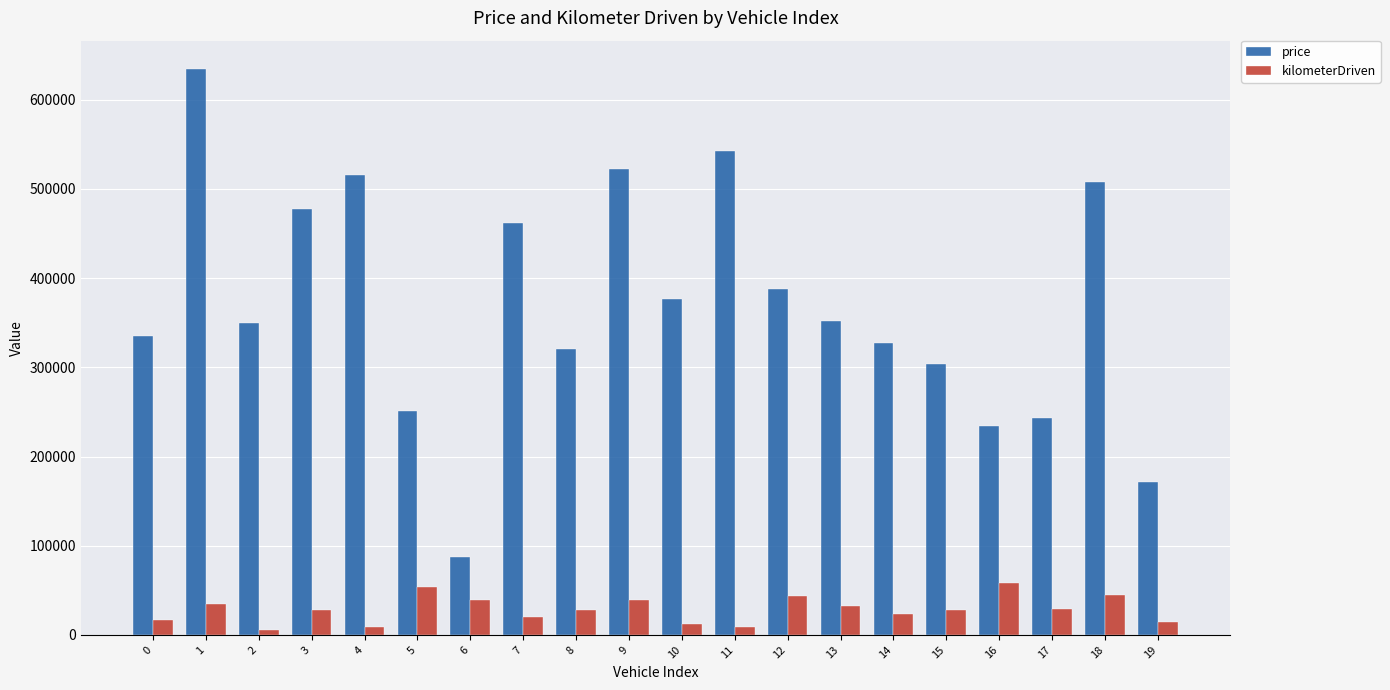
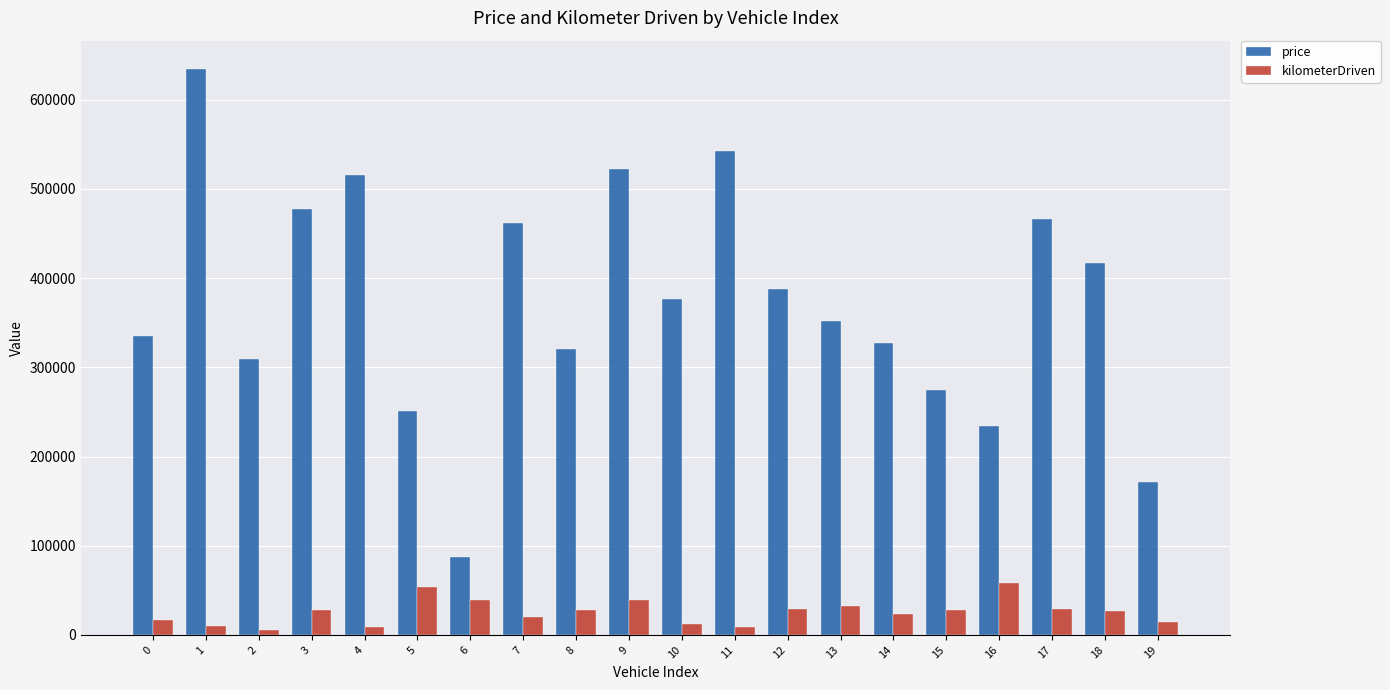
kilometerDriven, 1: 40000 -> 10000
price, 2: 350000 -> 310000
kilometerDriven, 12: 40000 -> 30000
price, 15: 300000 -> 270000
price, 17: 240000 -> 470000
price, 18: 510000 -> 420000
kilometerDriven, 18: 50000 -> 30000
